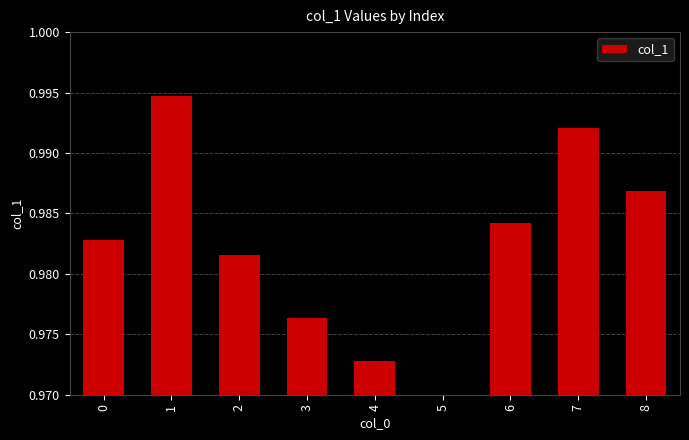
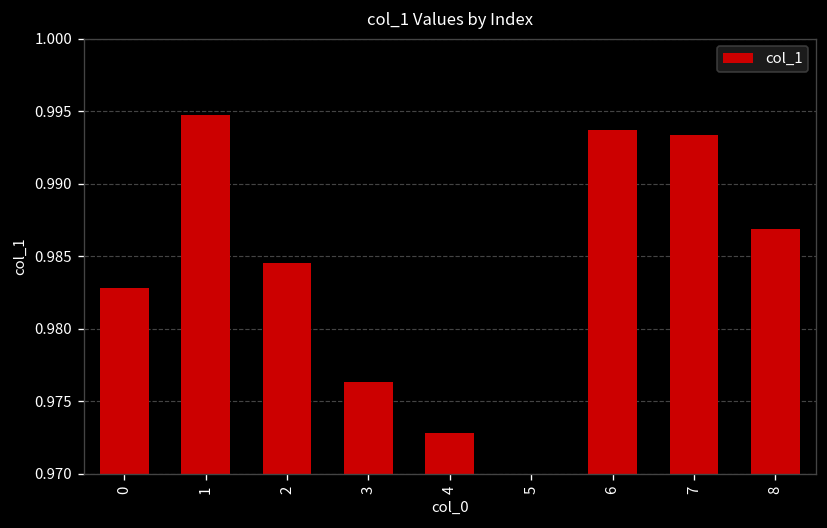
2: 0.9816 -> 0.9846
6: 0.9842 -> 0.9937
7: 0.9921 -> 0.9934
